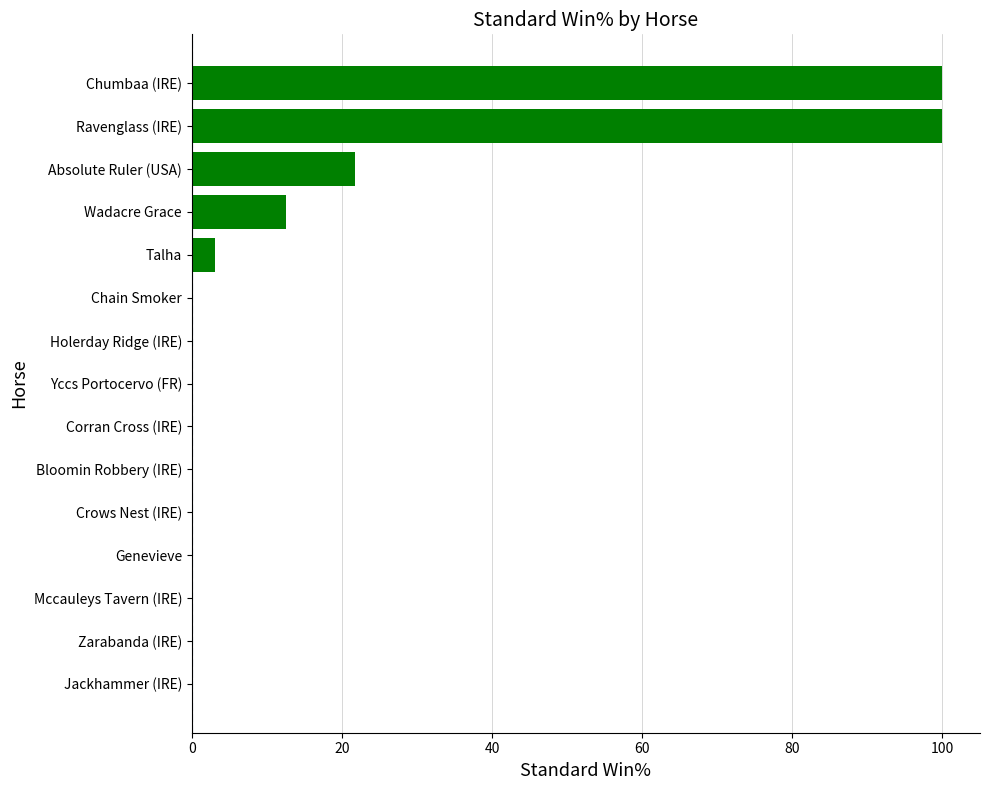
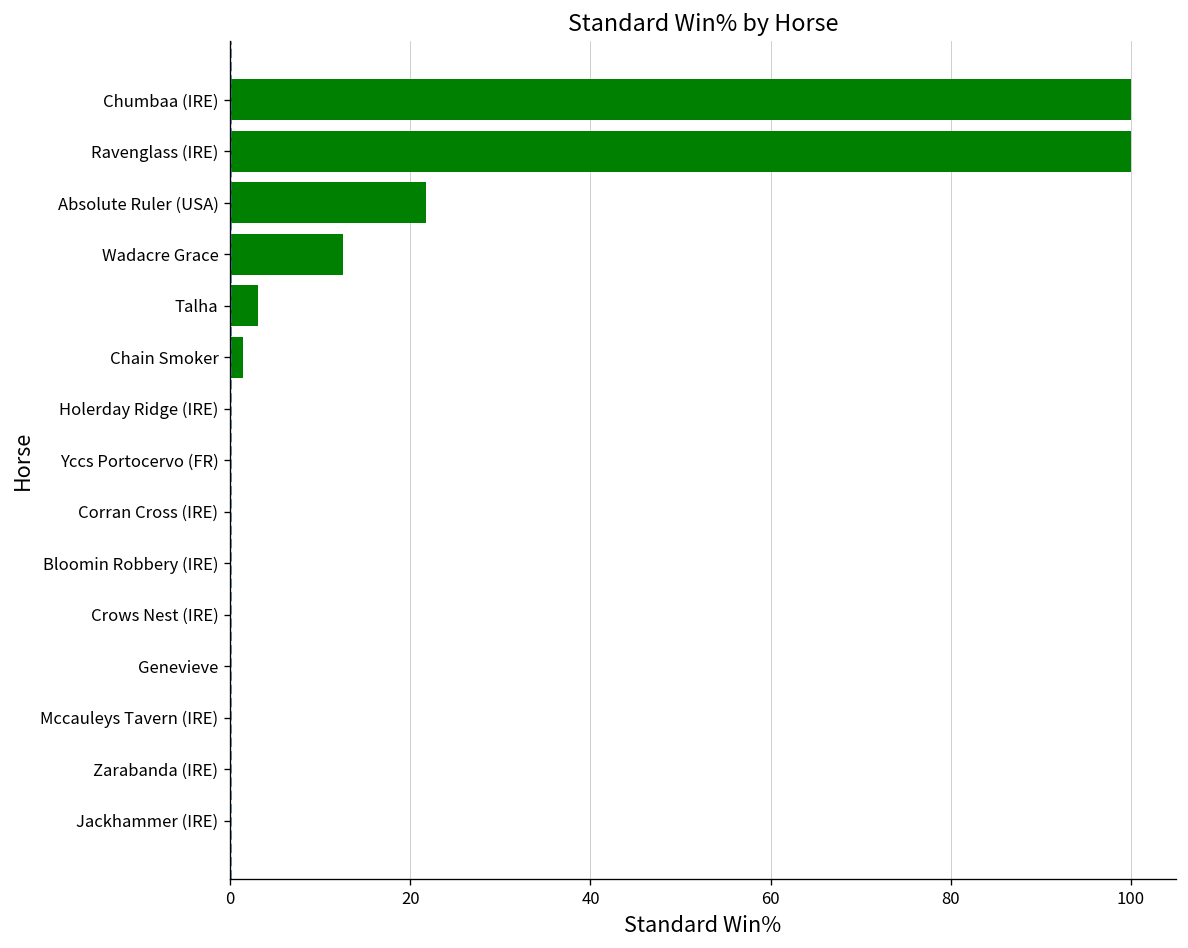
Chain Smoker: 0 -> 1
